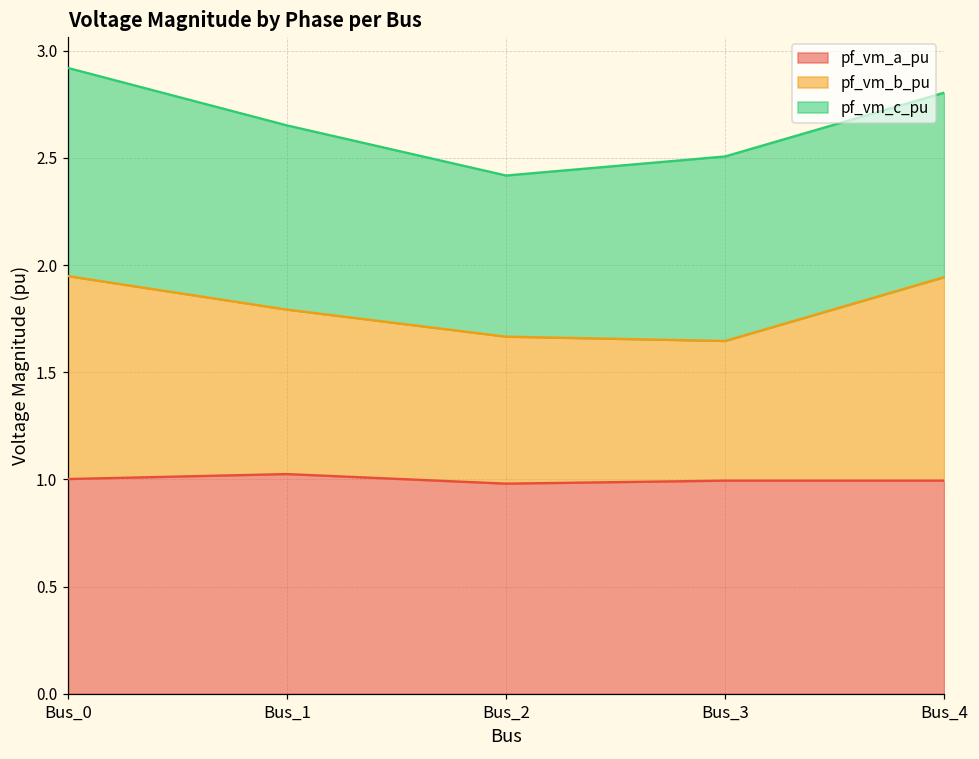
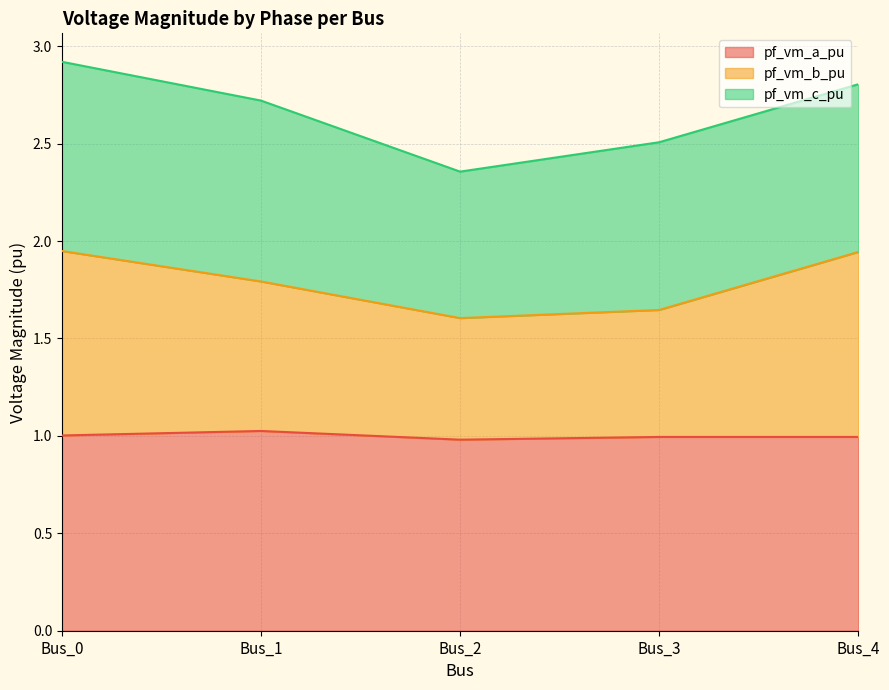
pf_vm_c_pu, Bus_1: 0.86 -> 0.93
pf_vm_b_pu, Bus_2: 0.69 -> 0.62
